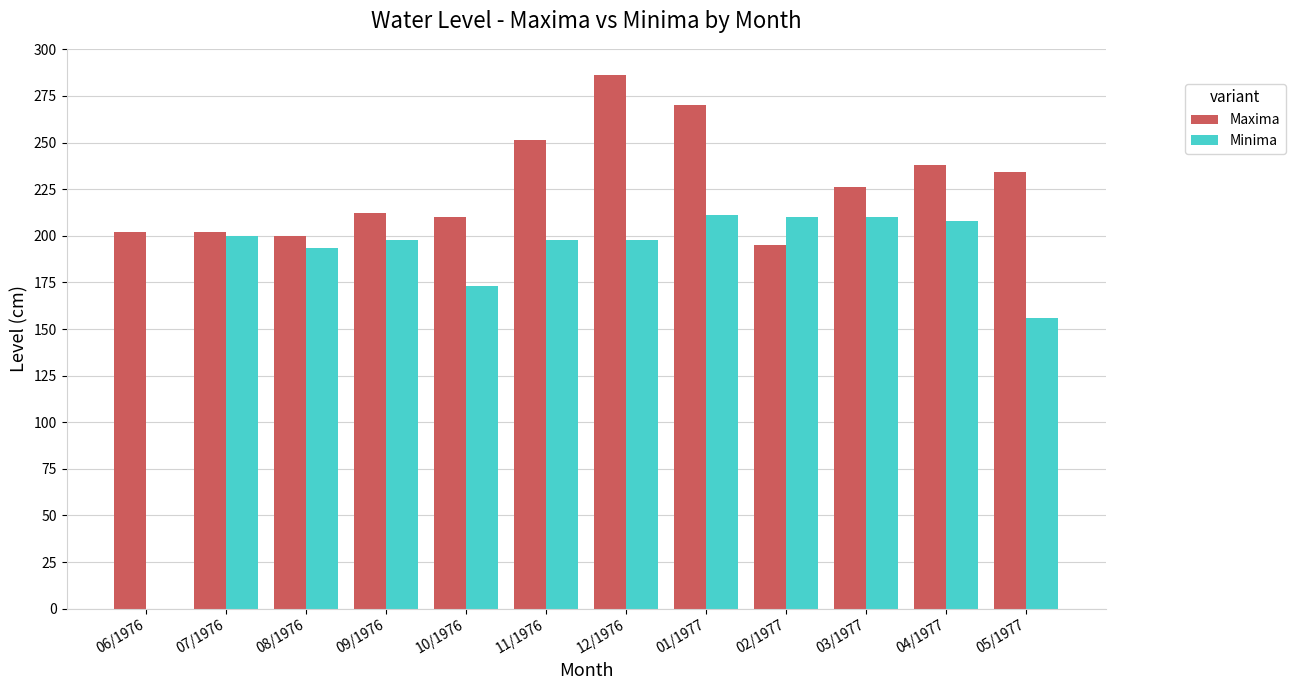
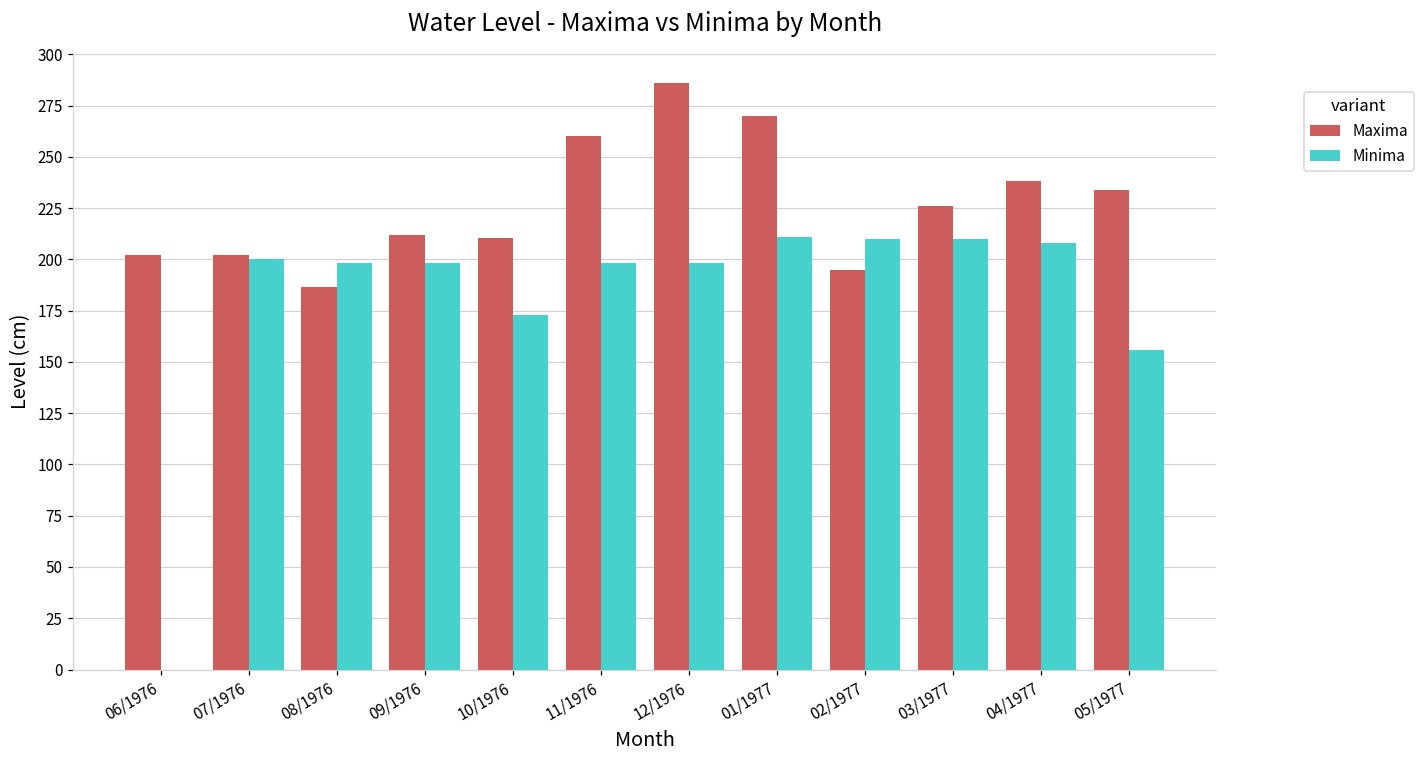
Maxima, 08/1976: 200 -> 186
Minima, 08/1976: 194 -> 198
Maxima, 11/1976: 251 -> 260
